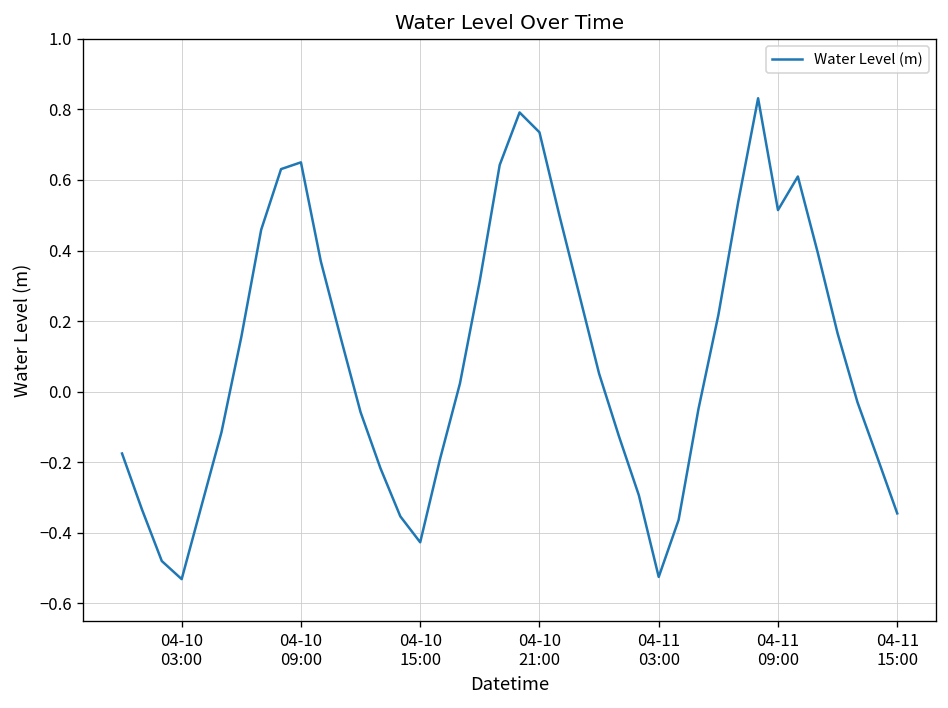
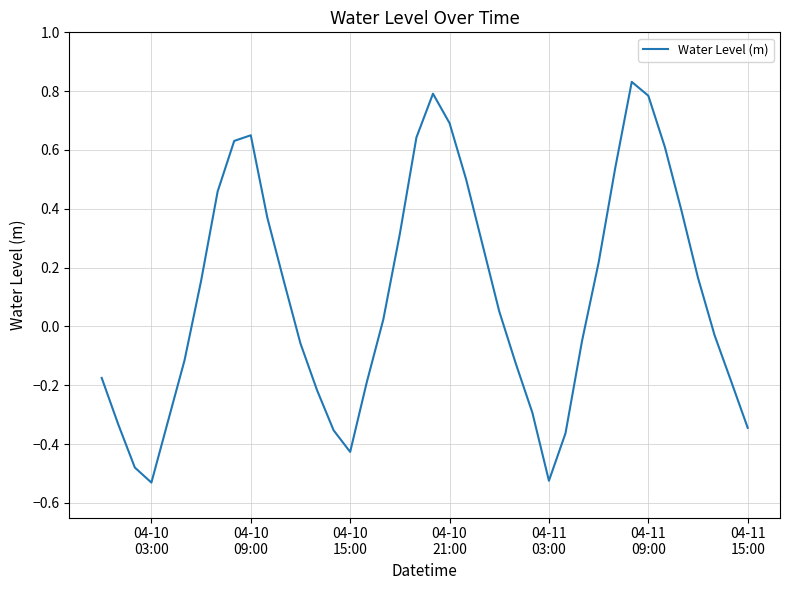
04-10 21:00: 0.74 -> 0.69
04-11 09:00: 0.51 -> 0.78
